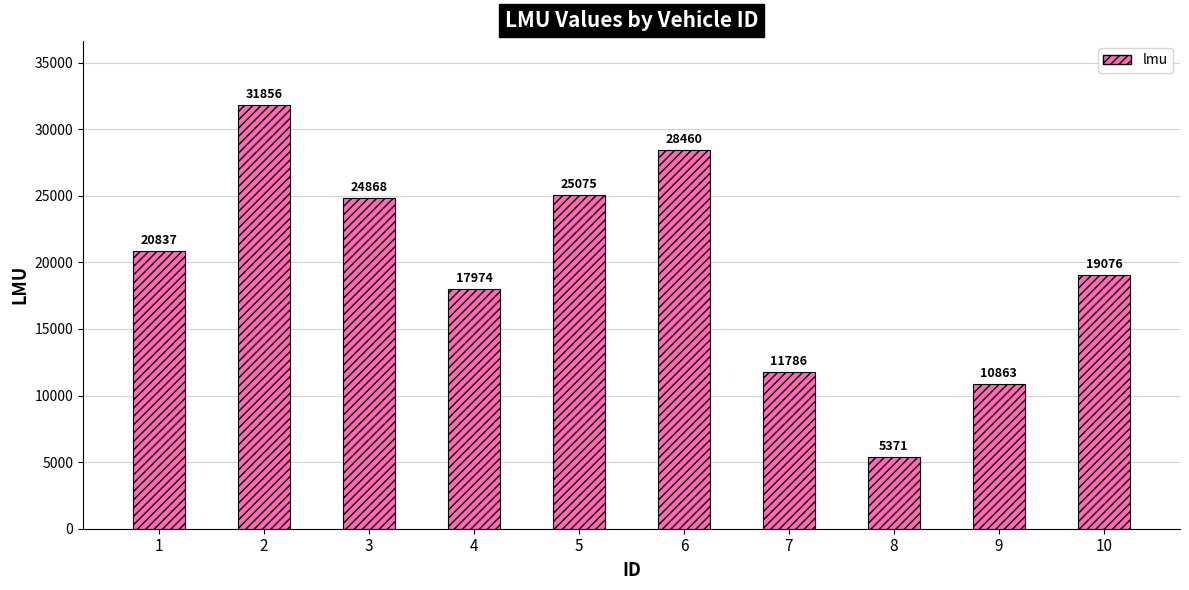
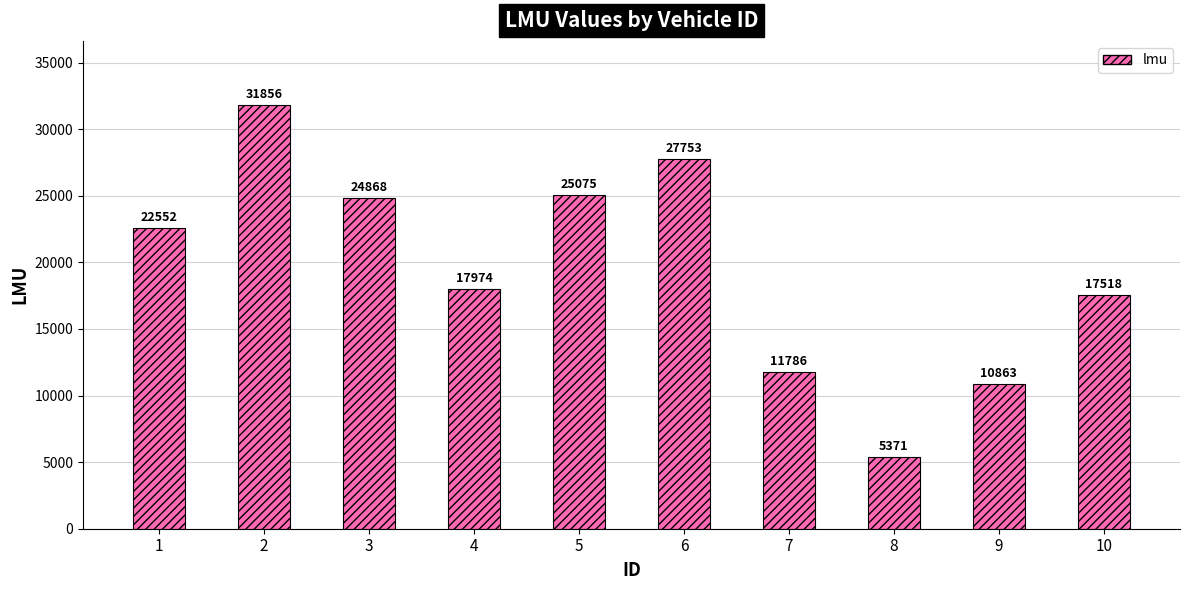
1: 20837 -> 22552
6: 28460 -> 27753
10: 19076 -> 17518
